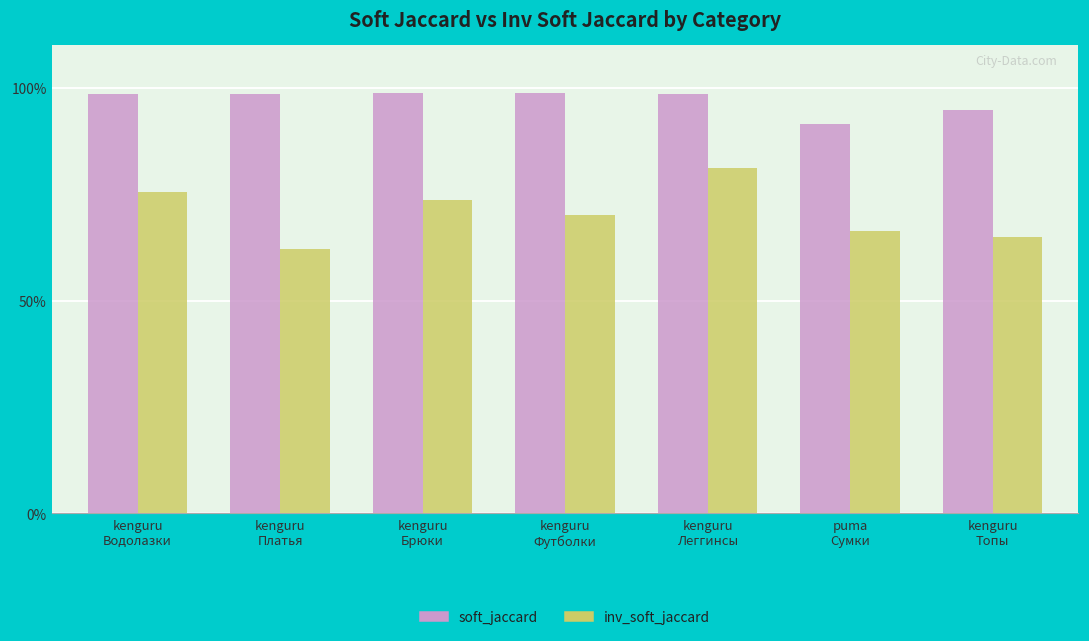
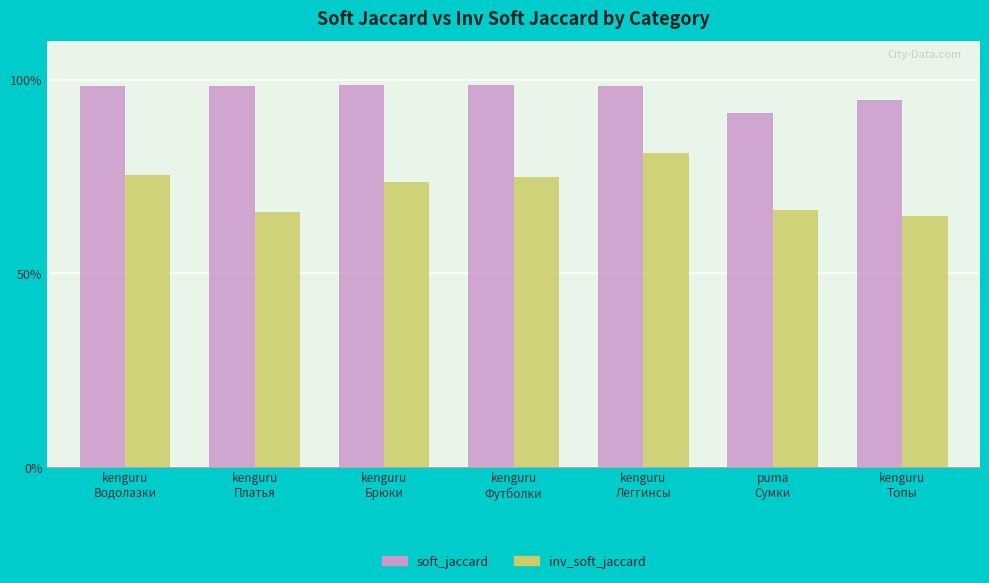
inv_soft_jaccard, kenguru Платья: 62% -> 66%
inv_soft_jaccard, kenguru Футболки: 70% -> 75%
